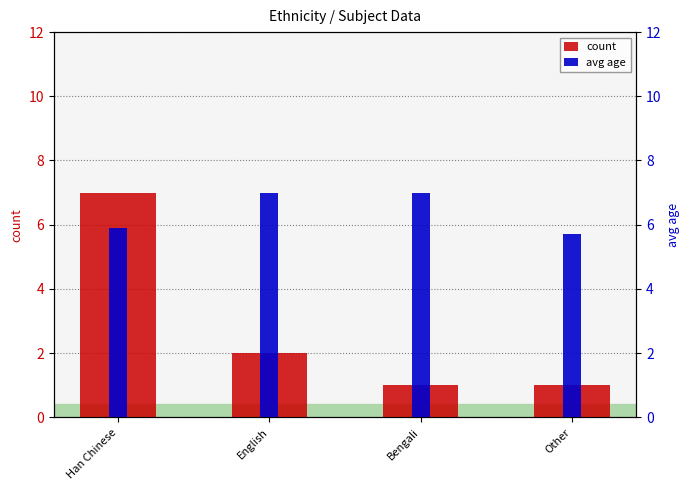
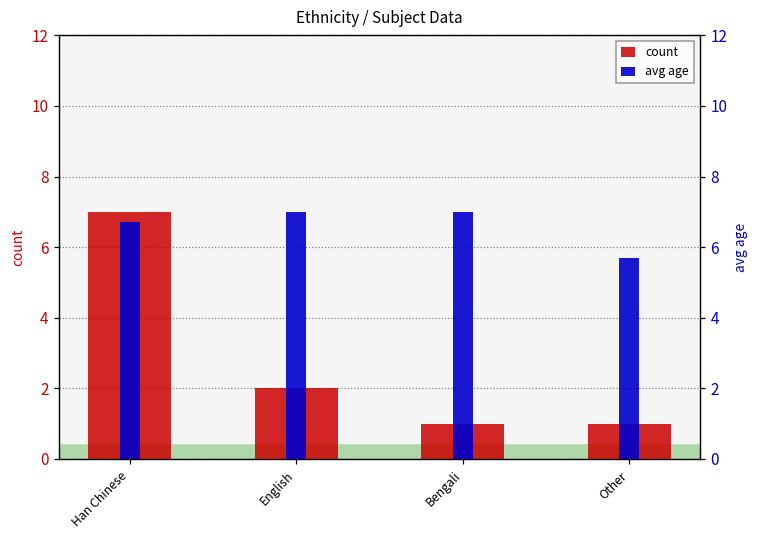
avg age, Han Chinese: 5.9 -> 6.7
